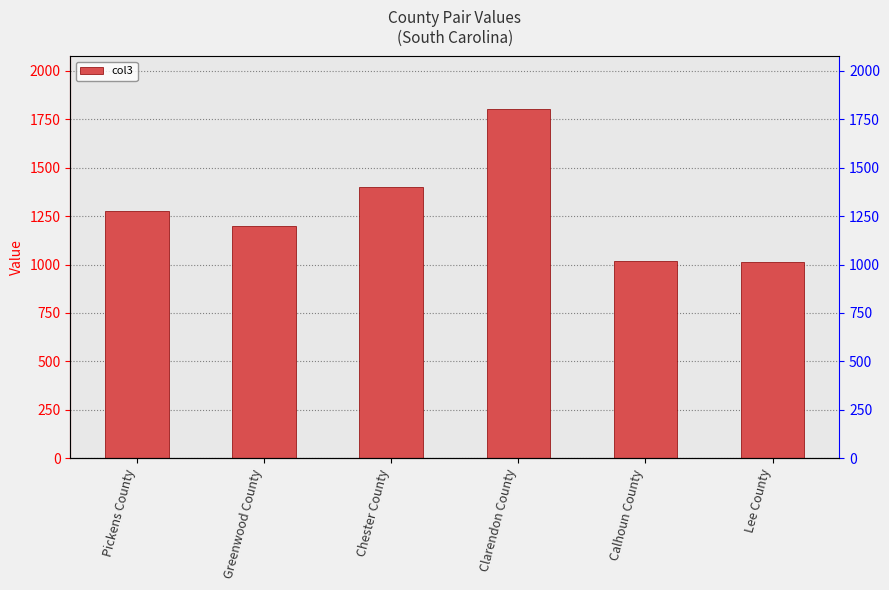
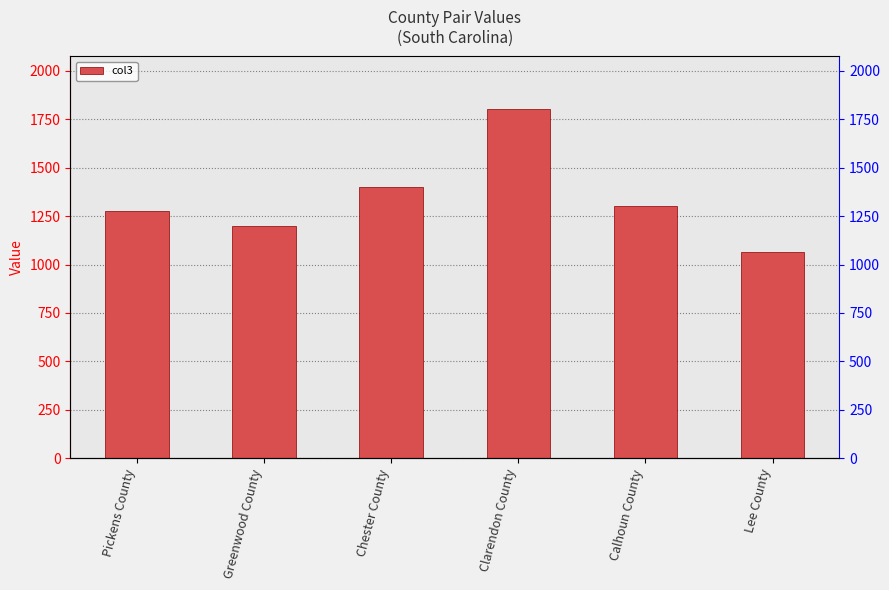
Calhoun County: 1020 -> 1300
Lee County: 1010 -> 1070
